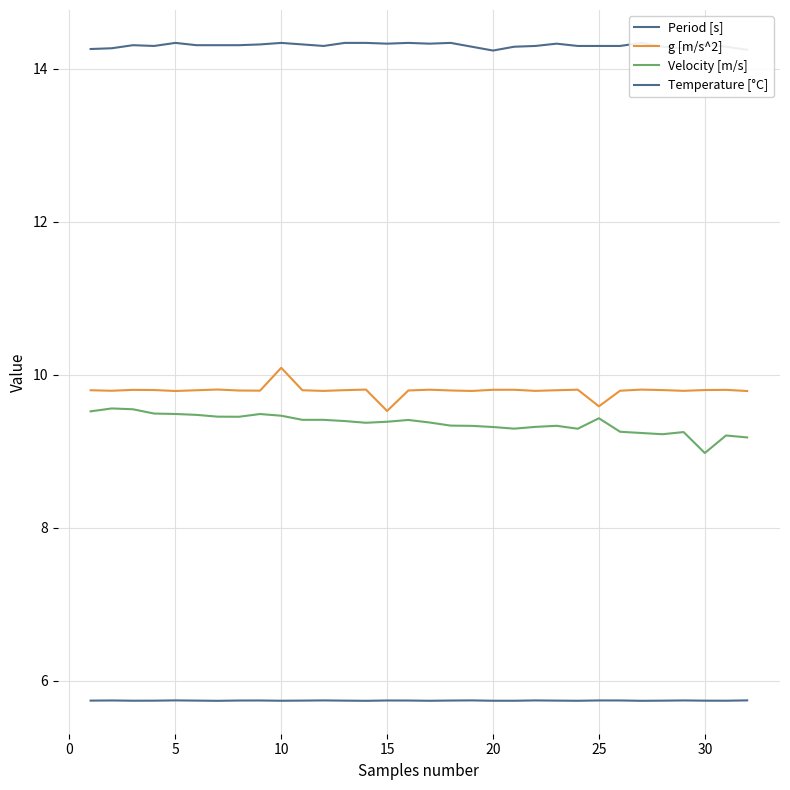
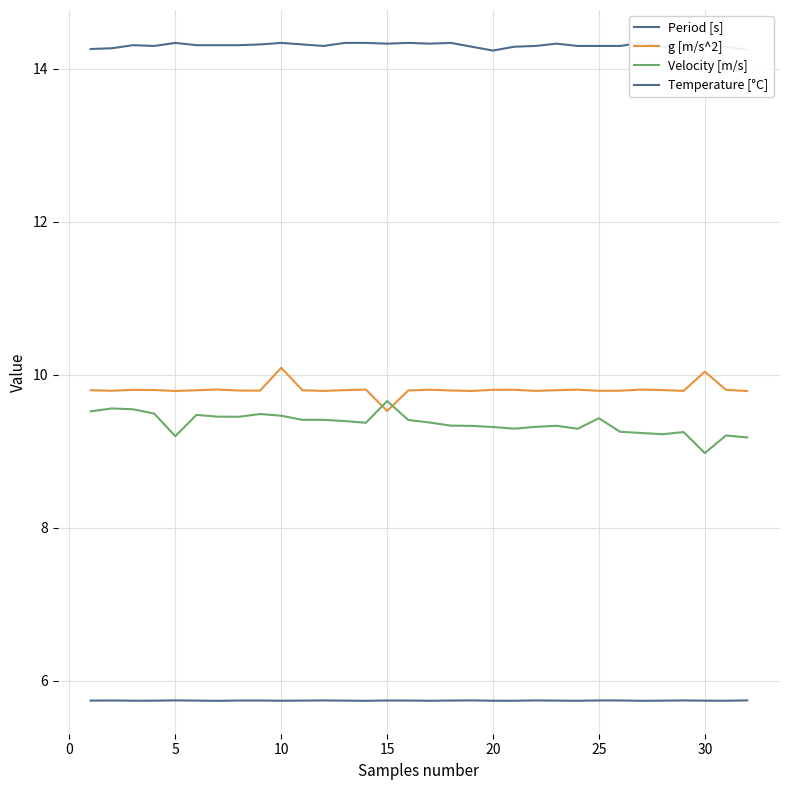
Velocity [m/s], 5: 9.5 -> 9.2
Velocity [m/s], 15: 9.4 -> 9.7
g [m/s^2], 25: 9.6 -> 9.8
g [m/s^2], 30: 9.8 -> 10.0
